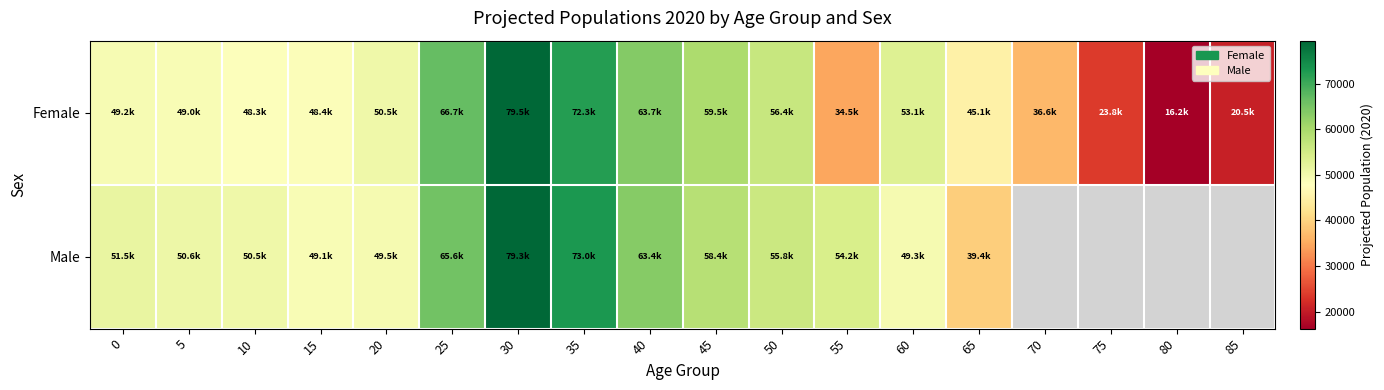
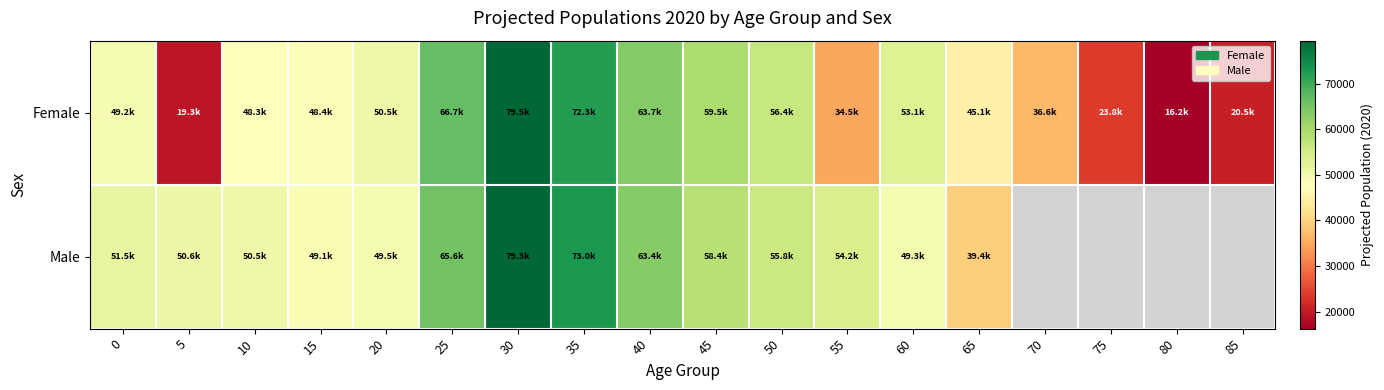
Female, 5: 49.0k -> 19.3k
